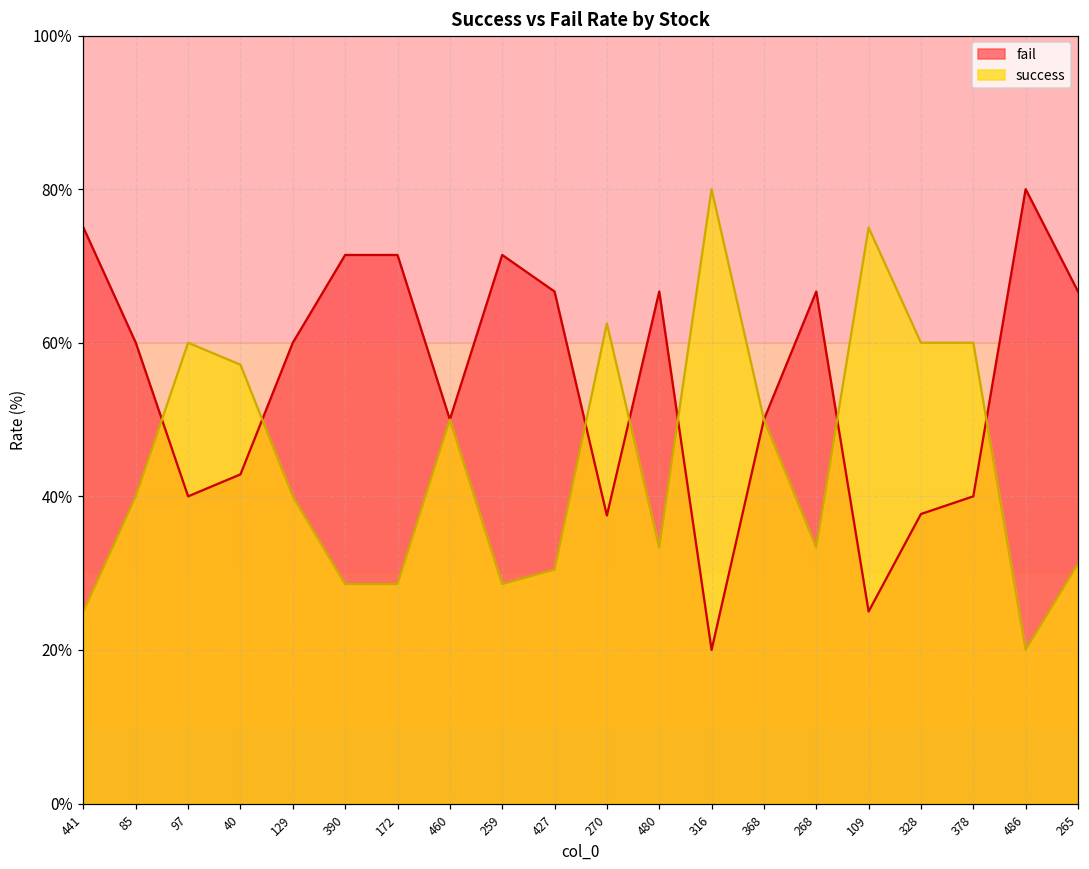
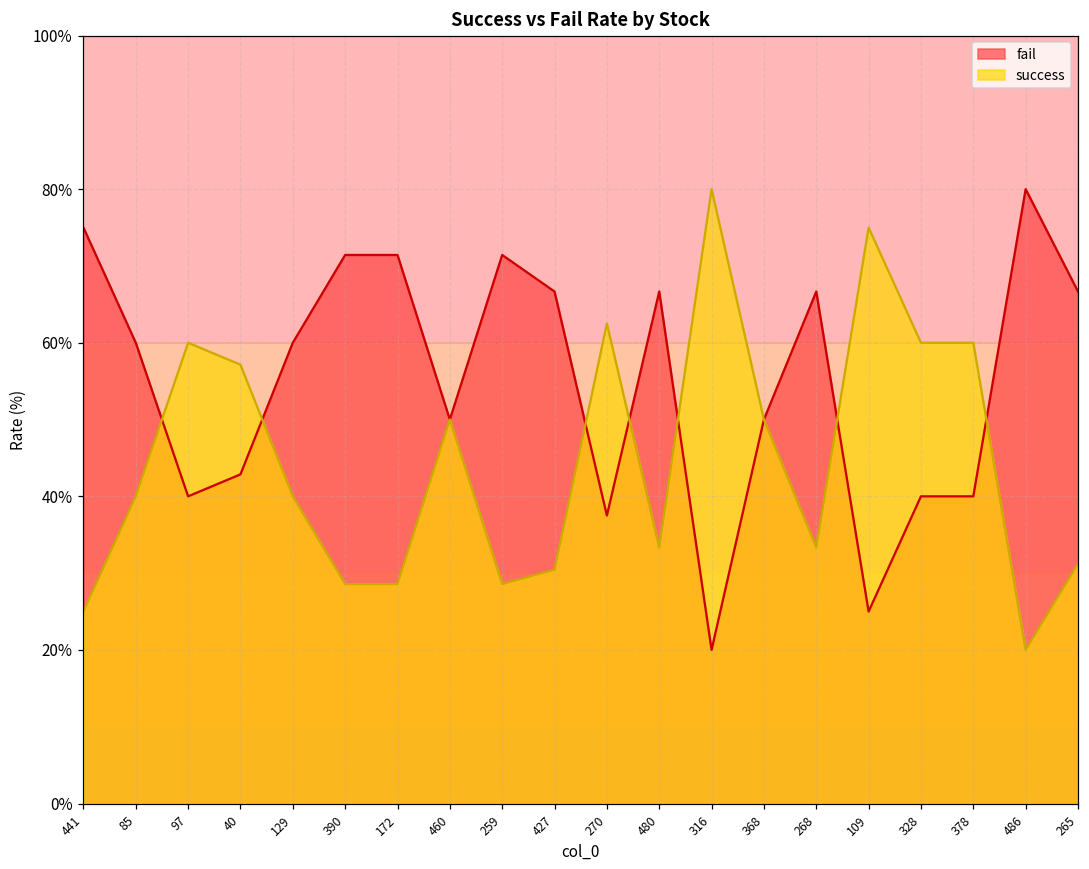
fail, 328: 38% -> 40%
